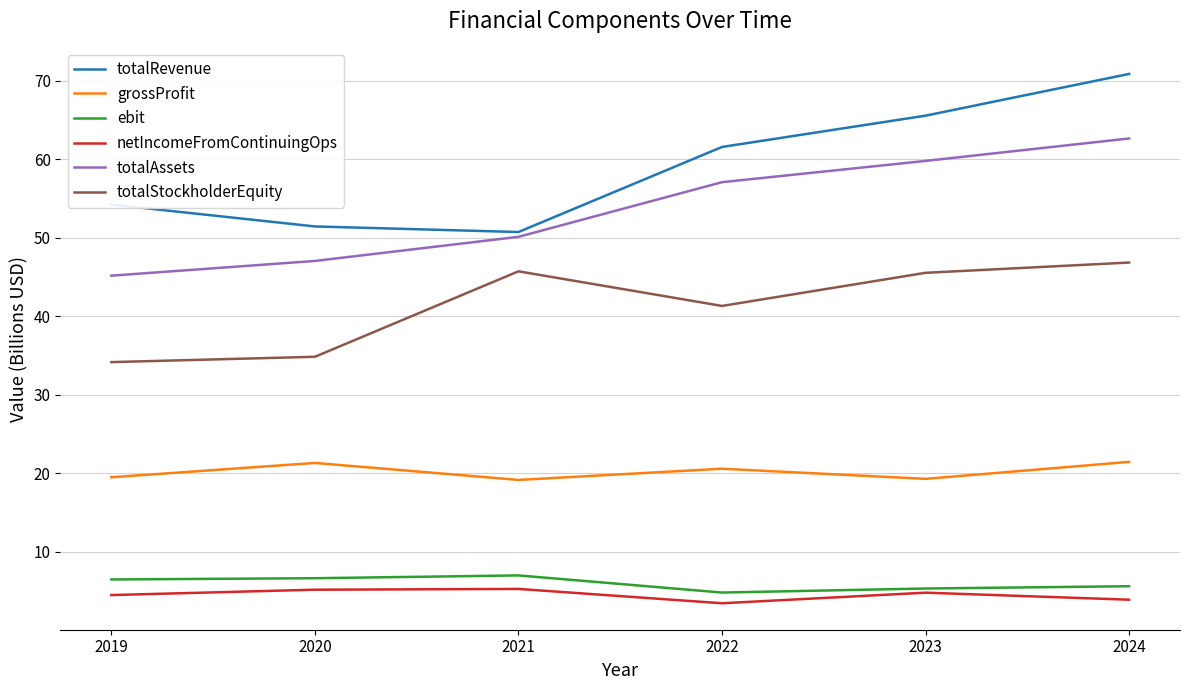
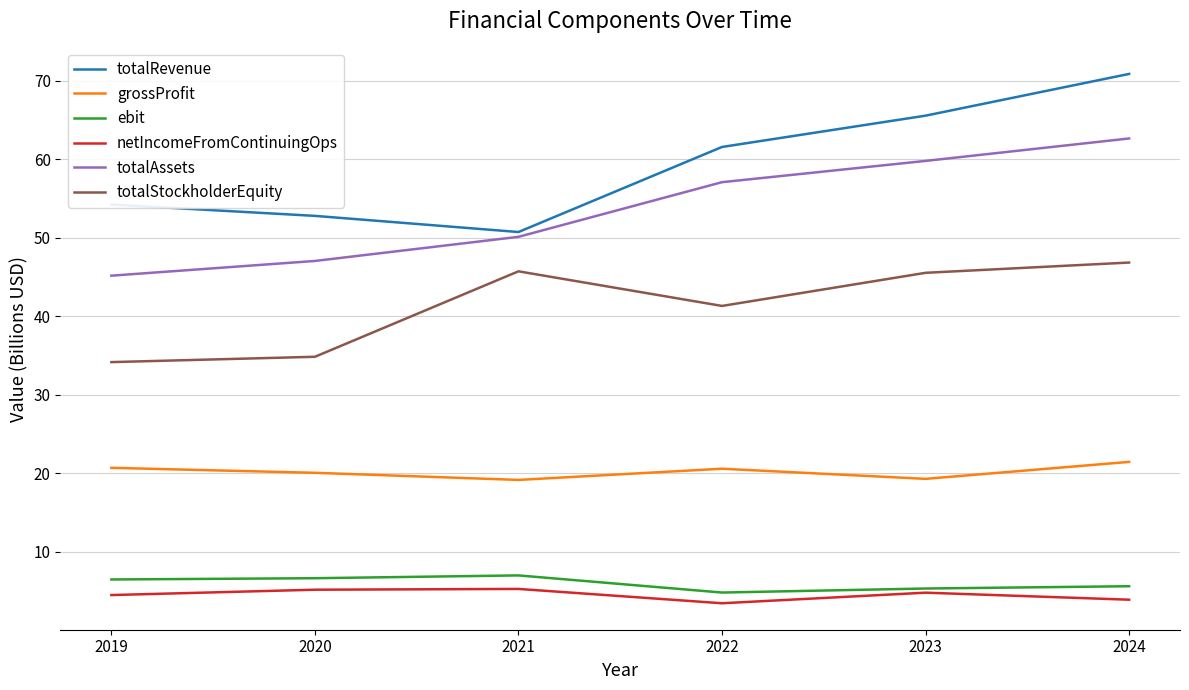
grossProfit, 2019: 19 -> 21
totalRevenue, 2020: 51 -> 53
grossProfit, 2020: 21 -> 20
